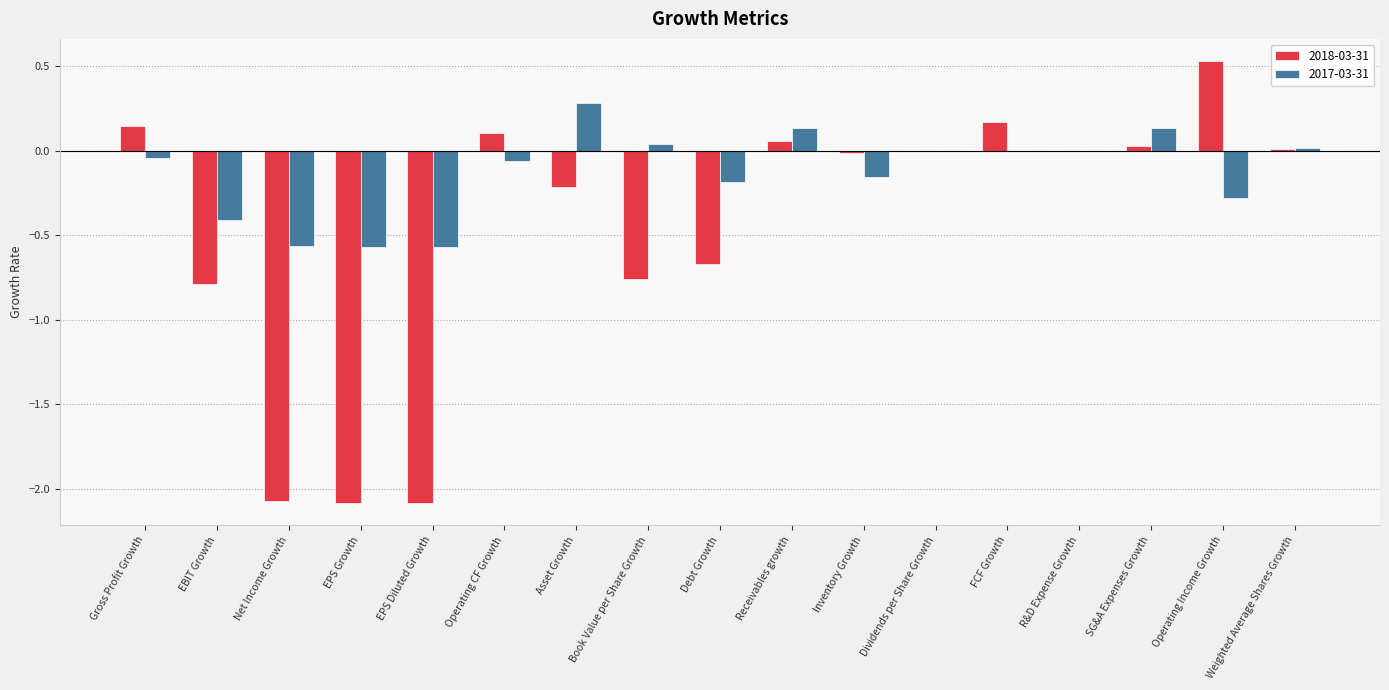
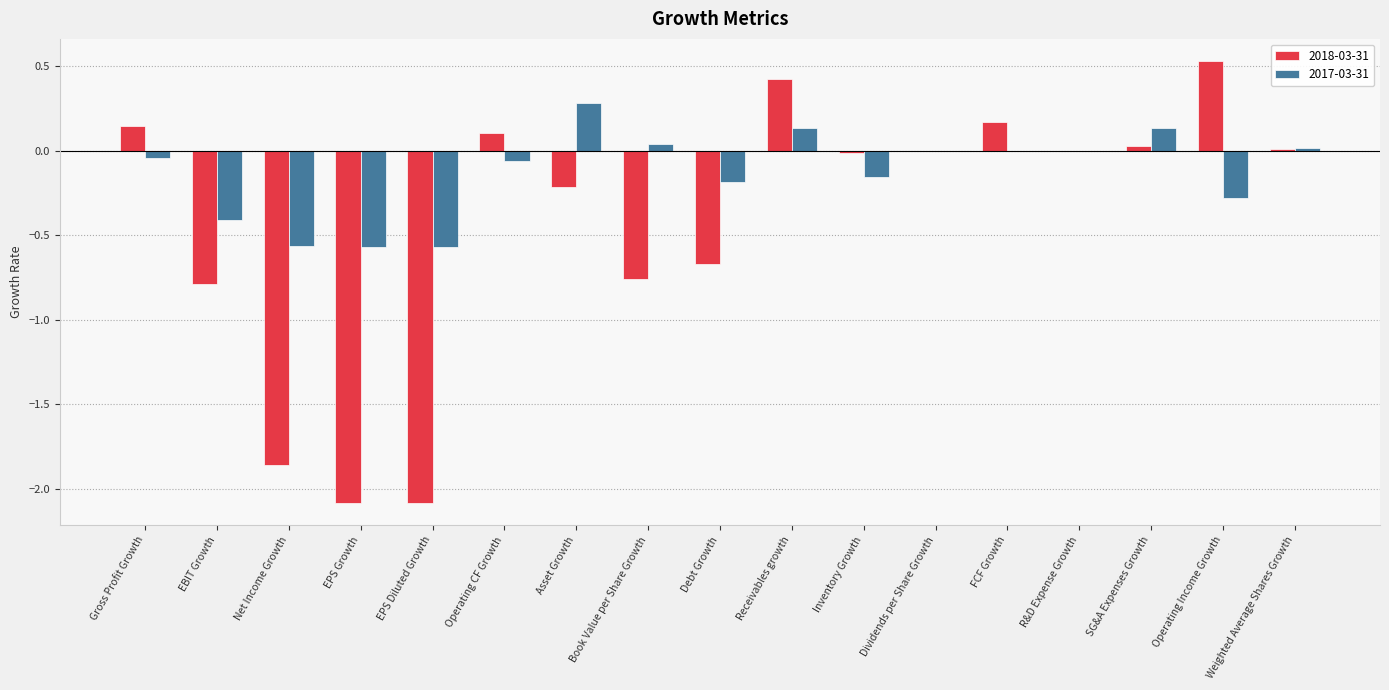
2018-03-31, Net Income Growth: -2.07 -> -1.86
2018-03-31, Receivables growth: 0.06 -> 0.42
